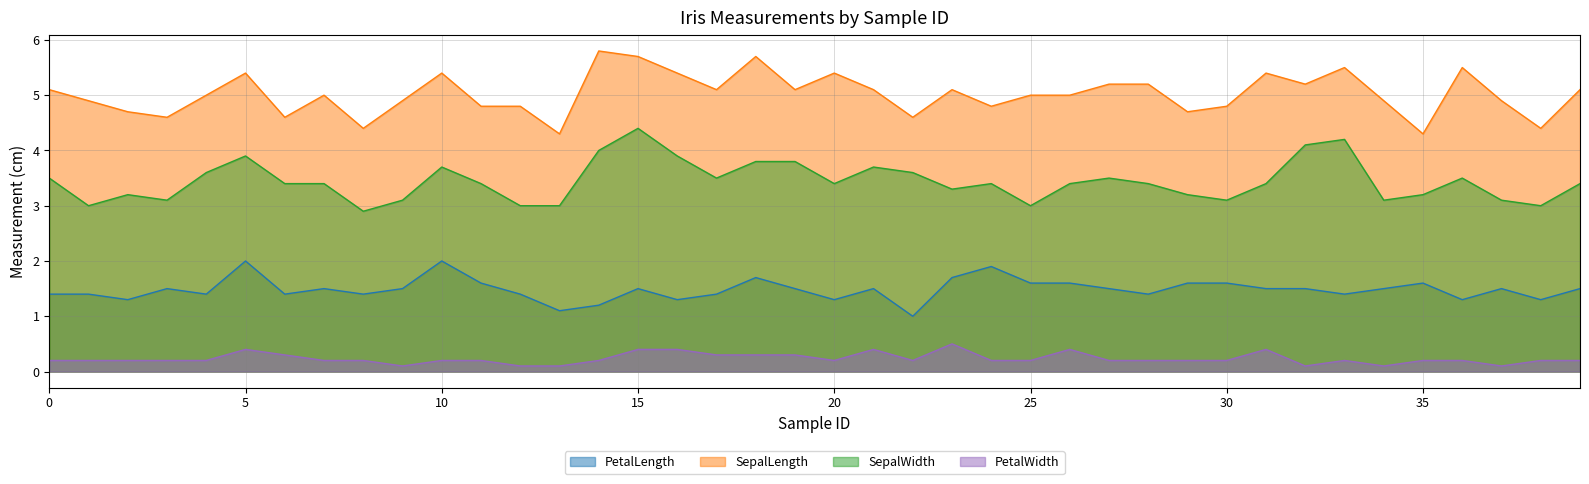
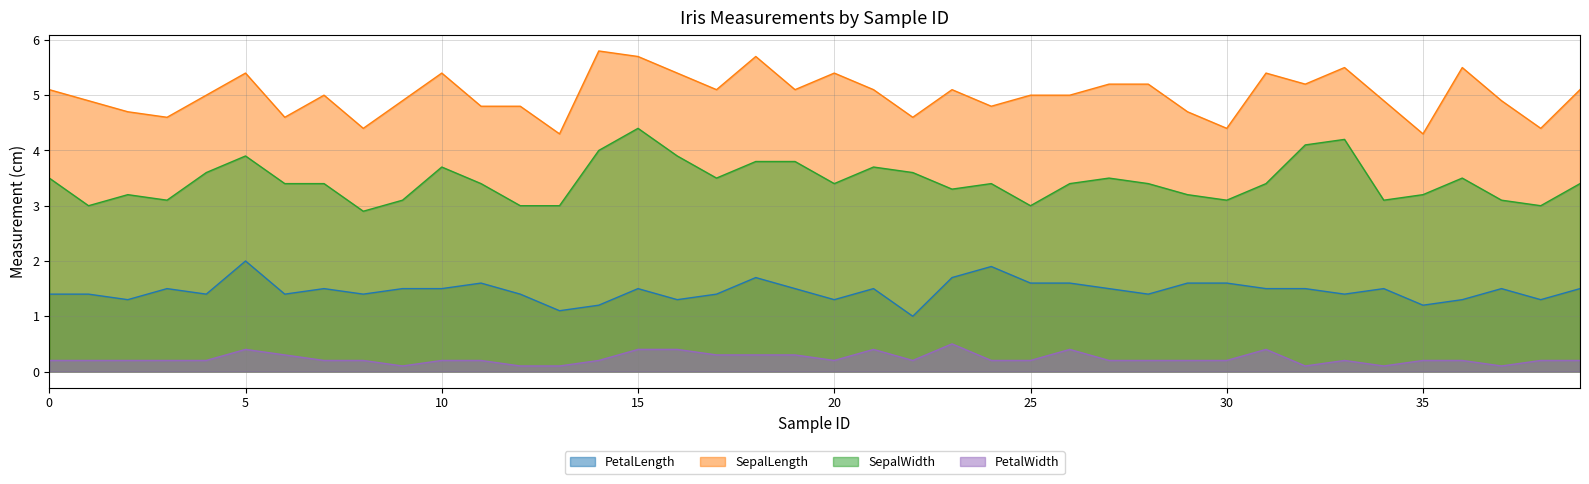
PetalLength, 10: 2.0 -> 1.5
SepalLength, 30: 4.8 -> 4.4
PetalLength, 35: 1.6 -> 1.2
